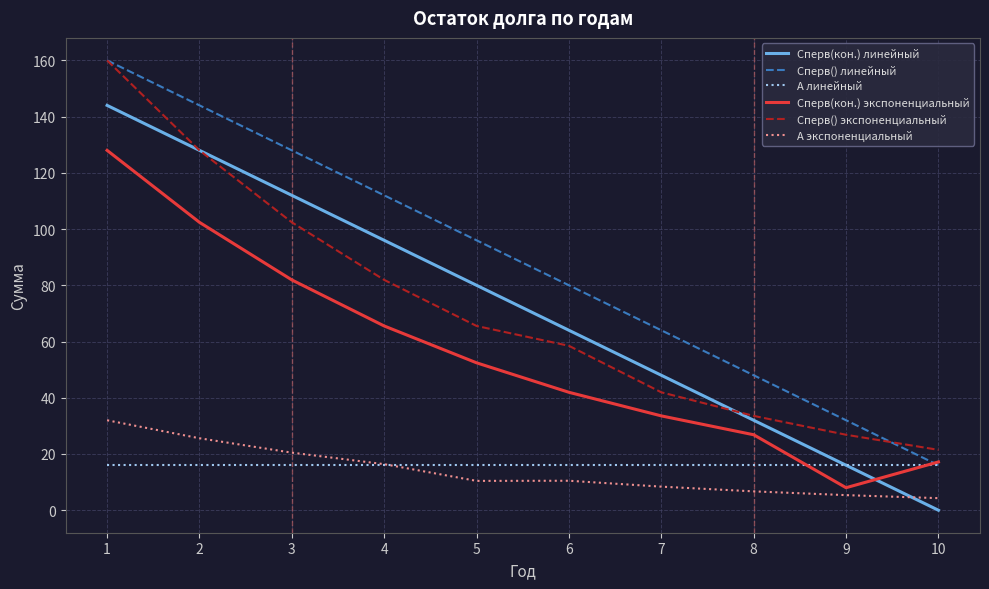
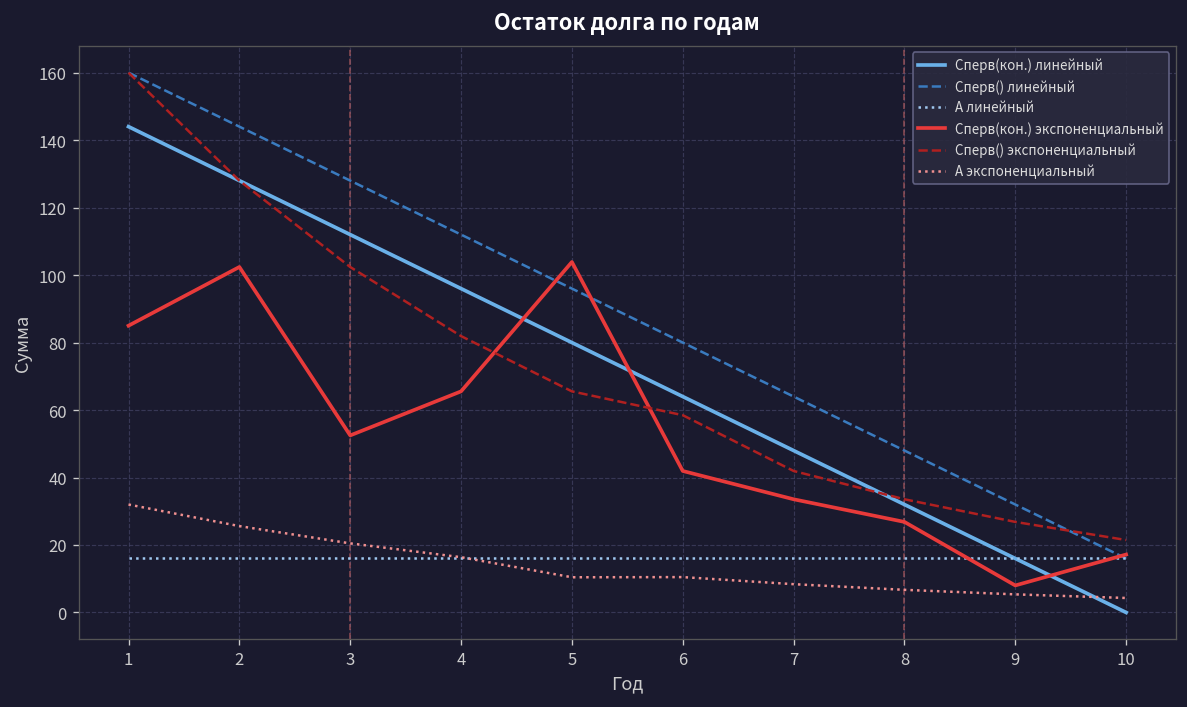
Сперв(кон.) экспоненциальный, 1: 128 -> 85
Сперв(кон.) экспоненциальный, 3: 82 -> 52
Сперв(кон.) экспоненциальный, 5: 52 -> 104
